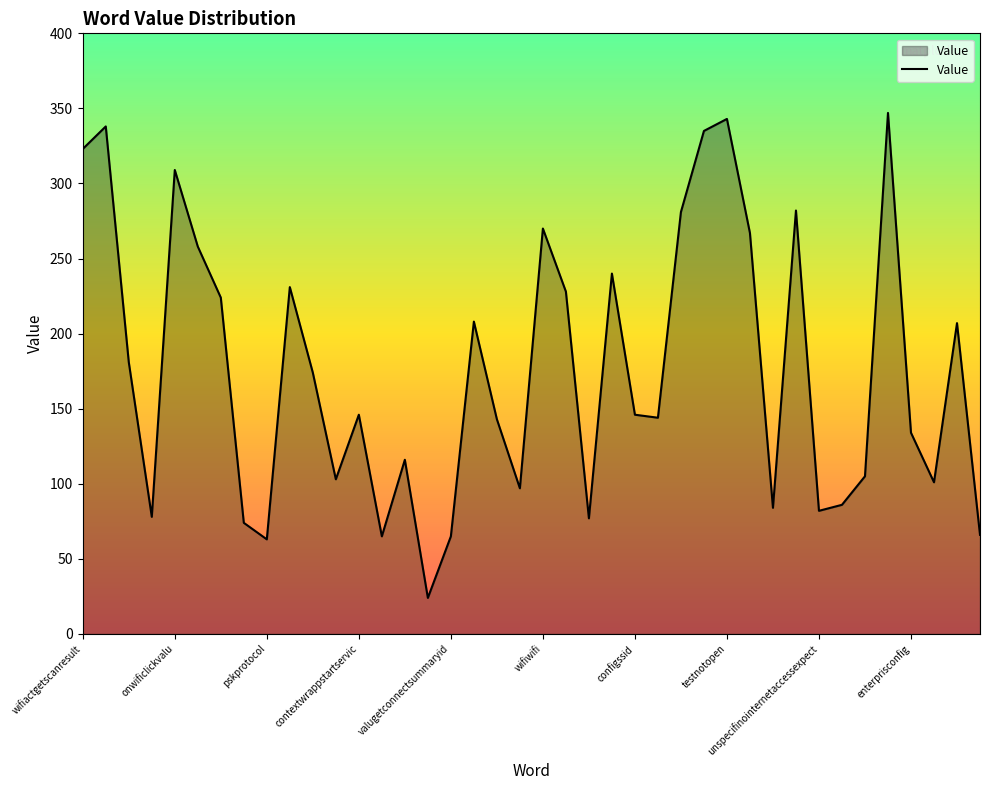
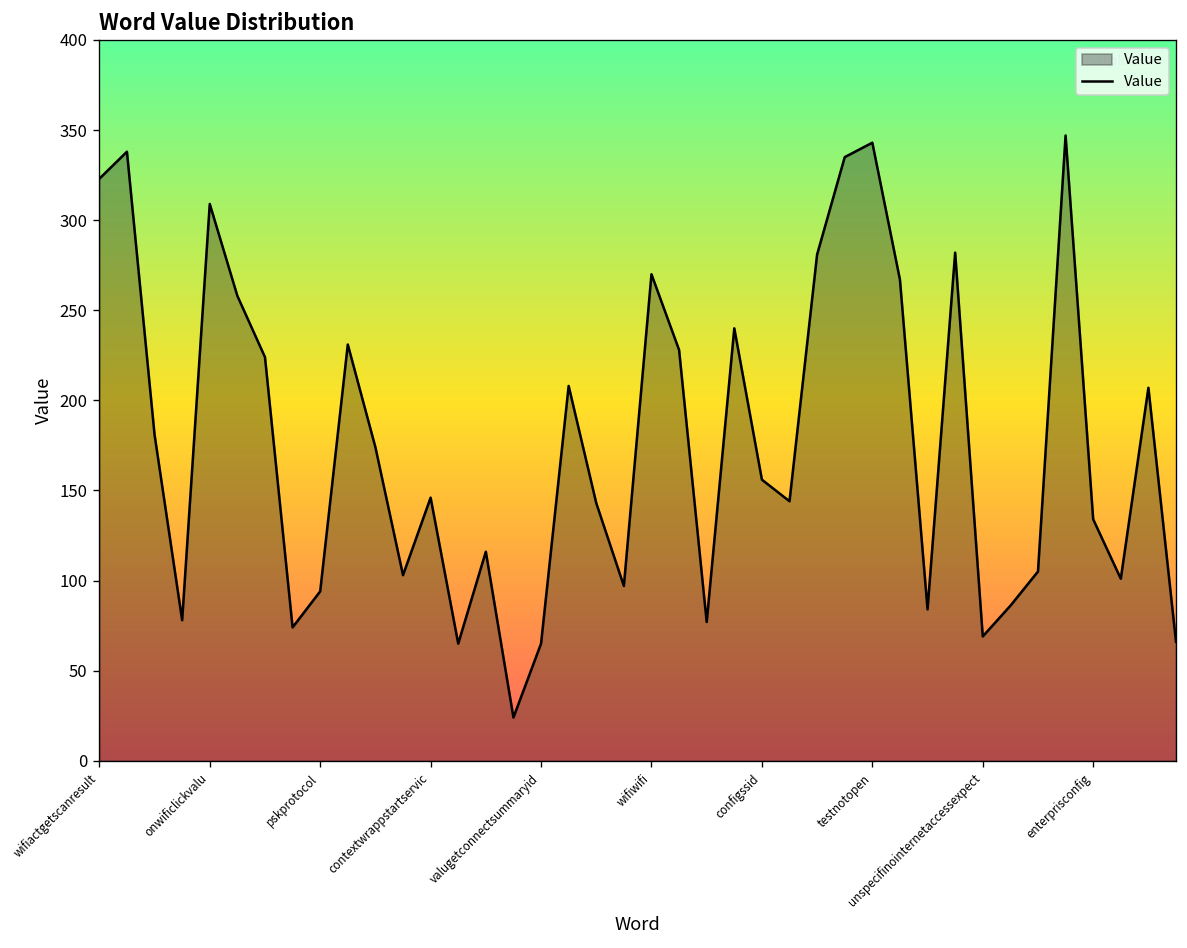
pskprotocol: 63 -> 94
configssid: 146 -> 156
unspecifinointernetaccessexpect: 82 -> 69
